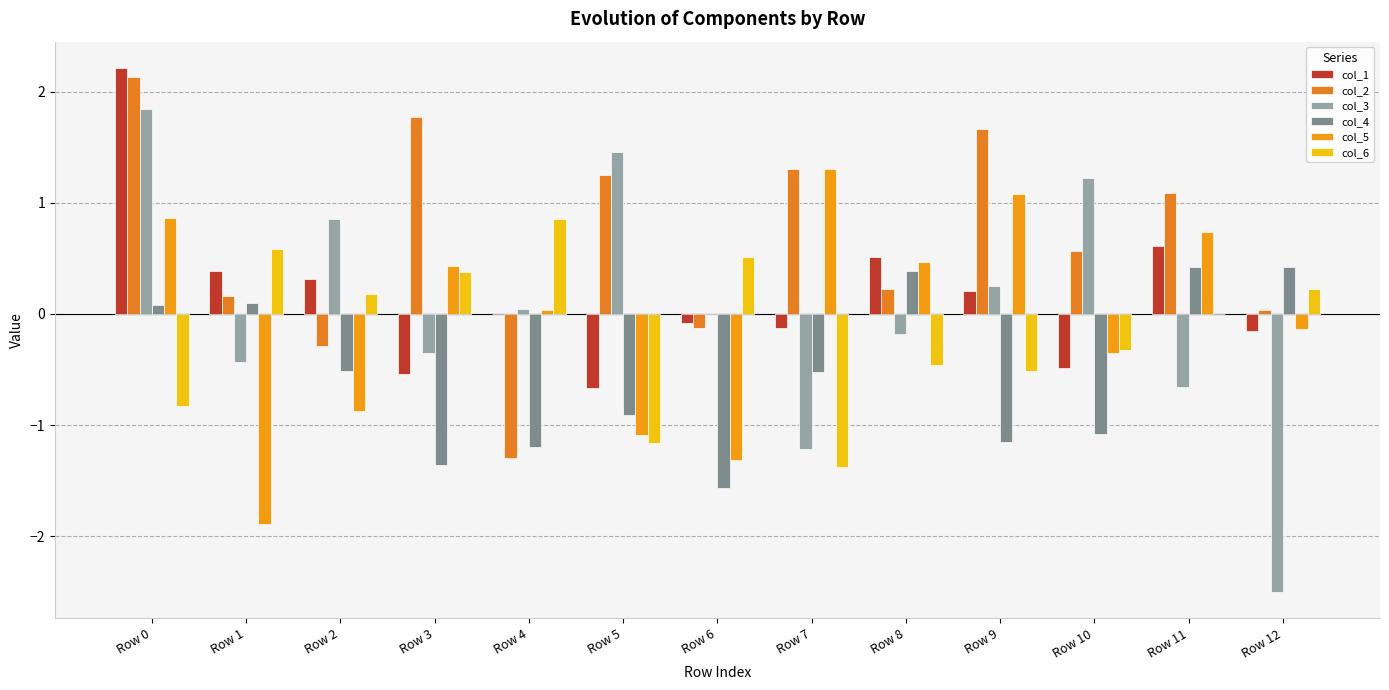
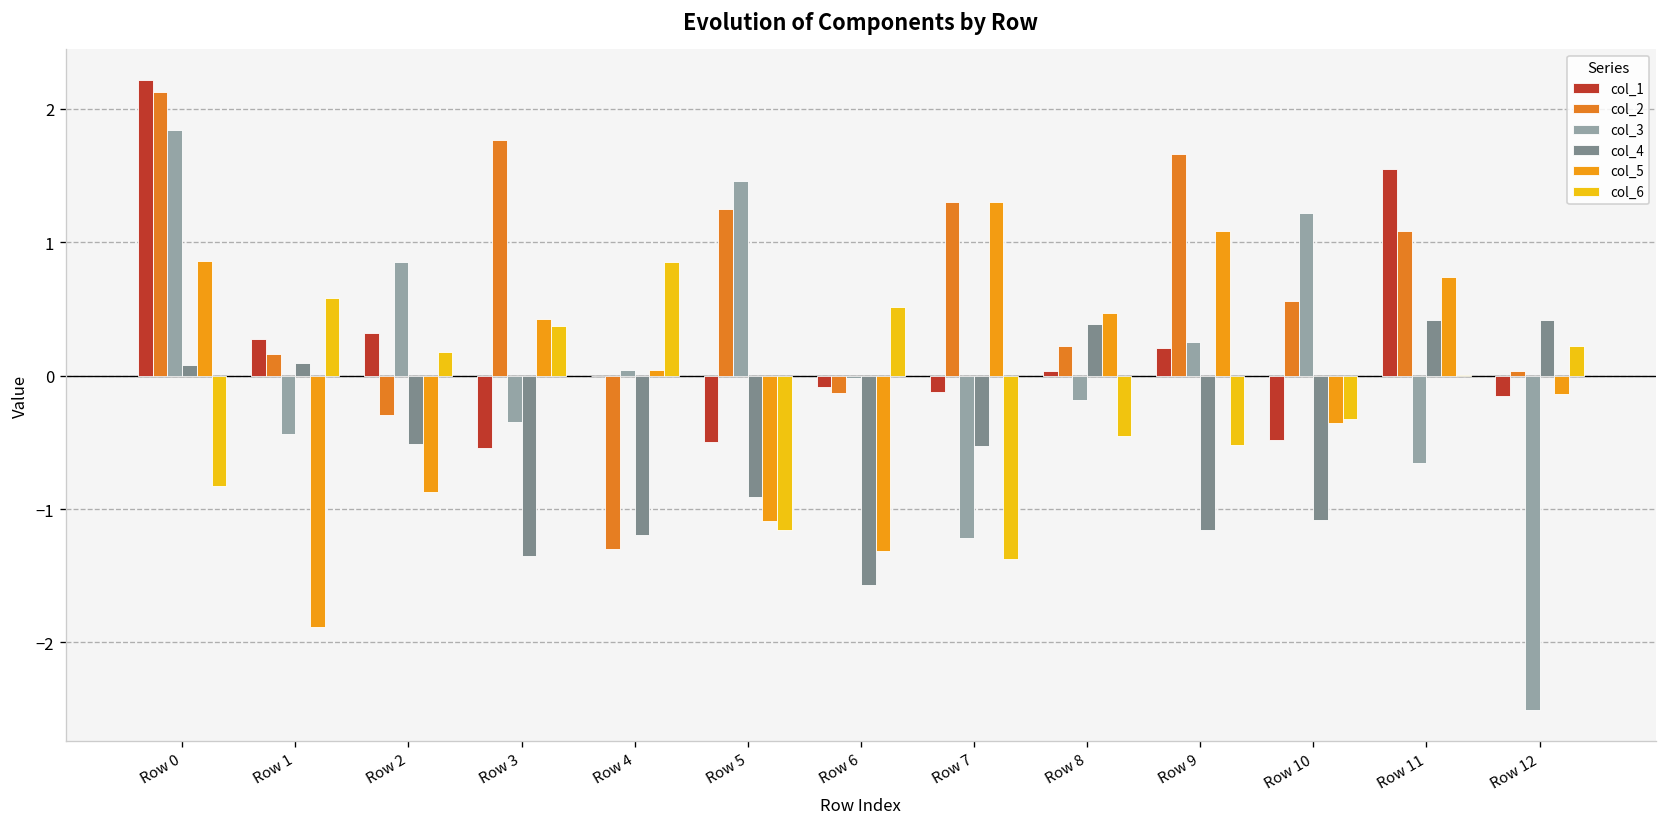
col_1, Row 1: 0.39 -> 0.28
col_1, Row 5: -0.67 -> -0.50
col_1, Row 8: 0.51 -> 0.04
col_1, Row 11: 0.61 -> 1.55
